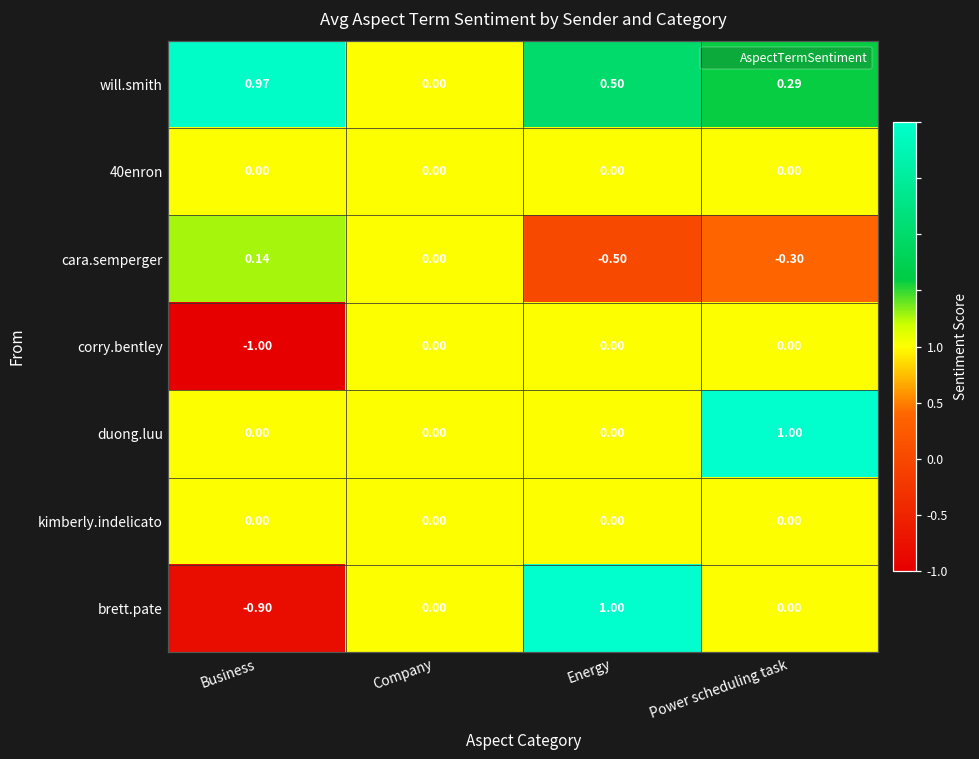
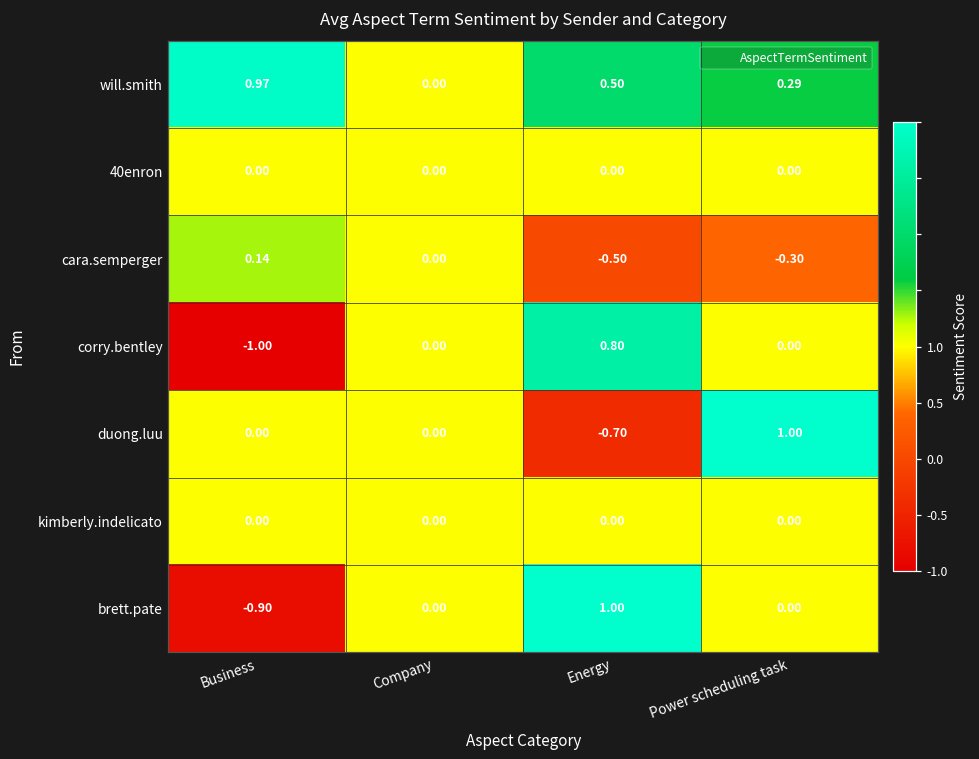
corry.bentley, Energy: 0.00 -> 0.80
duong.luu, Energy: 0.00 -> -0.70
